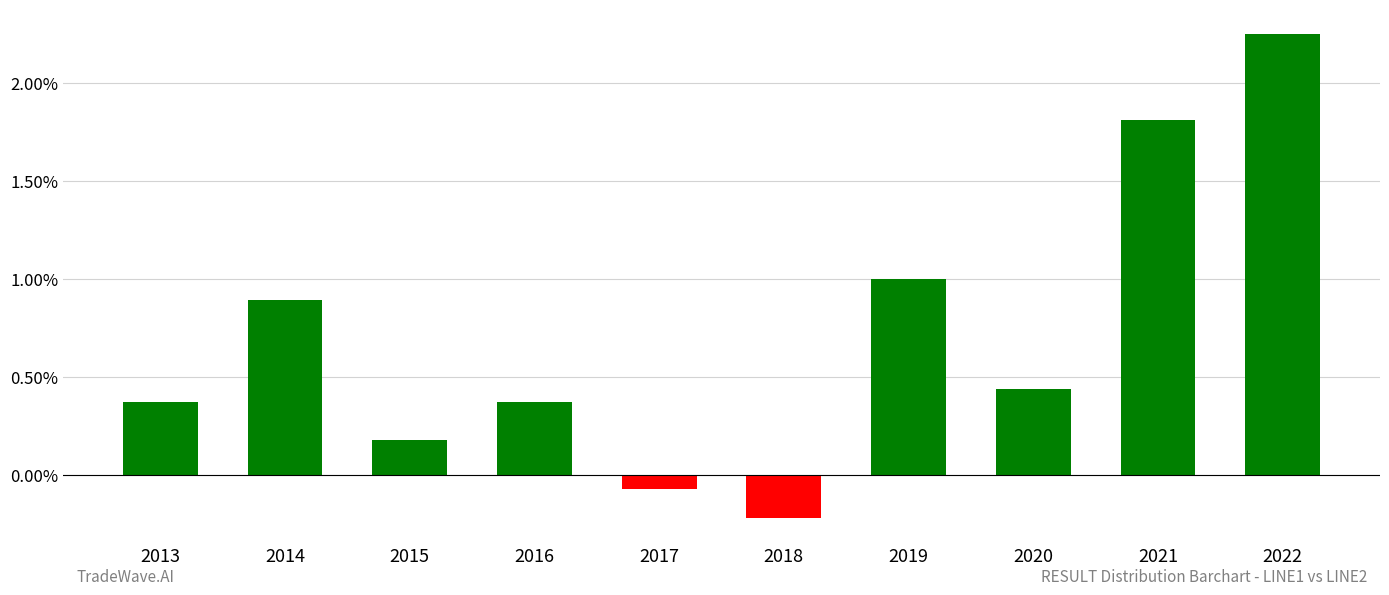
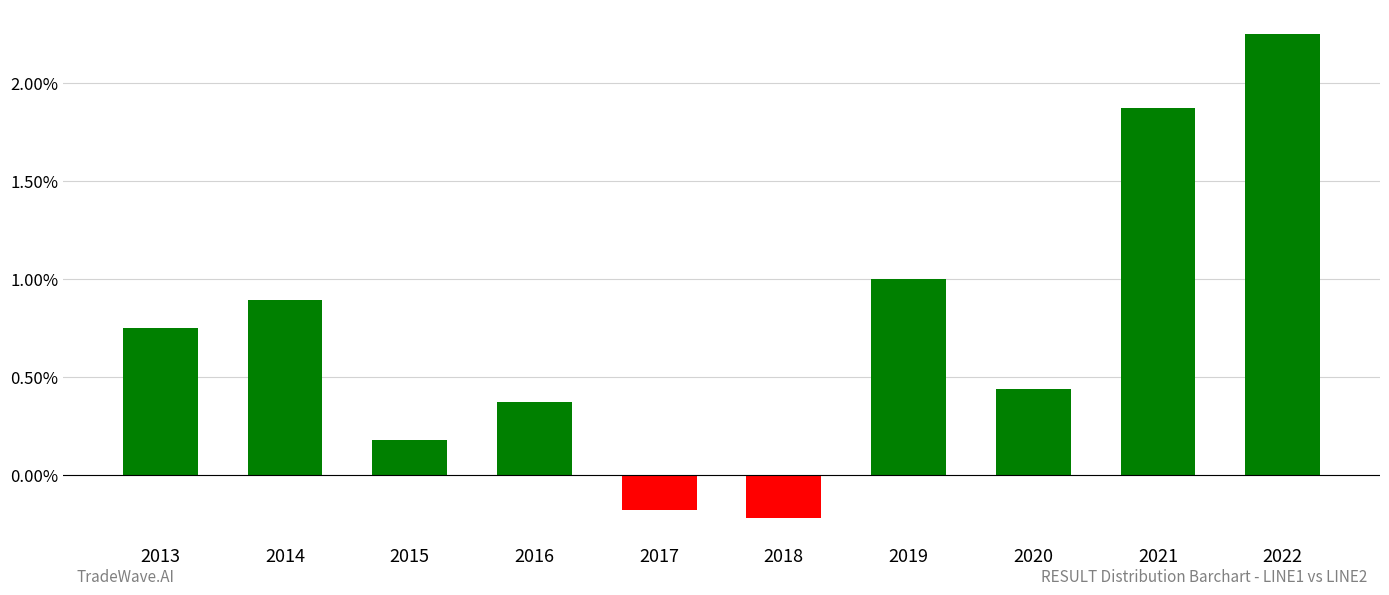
2013: 0.37% -> 0.75%
2017: -0.07% -> -0.18%
2021: 1.81% -> 1.87%
